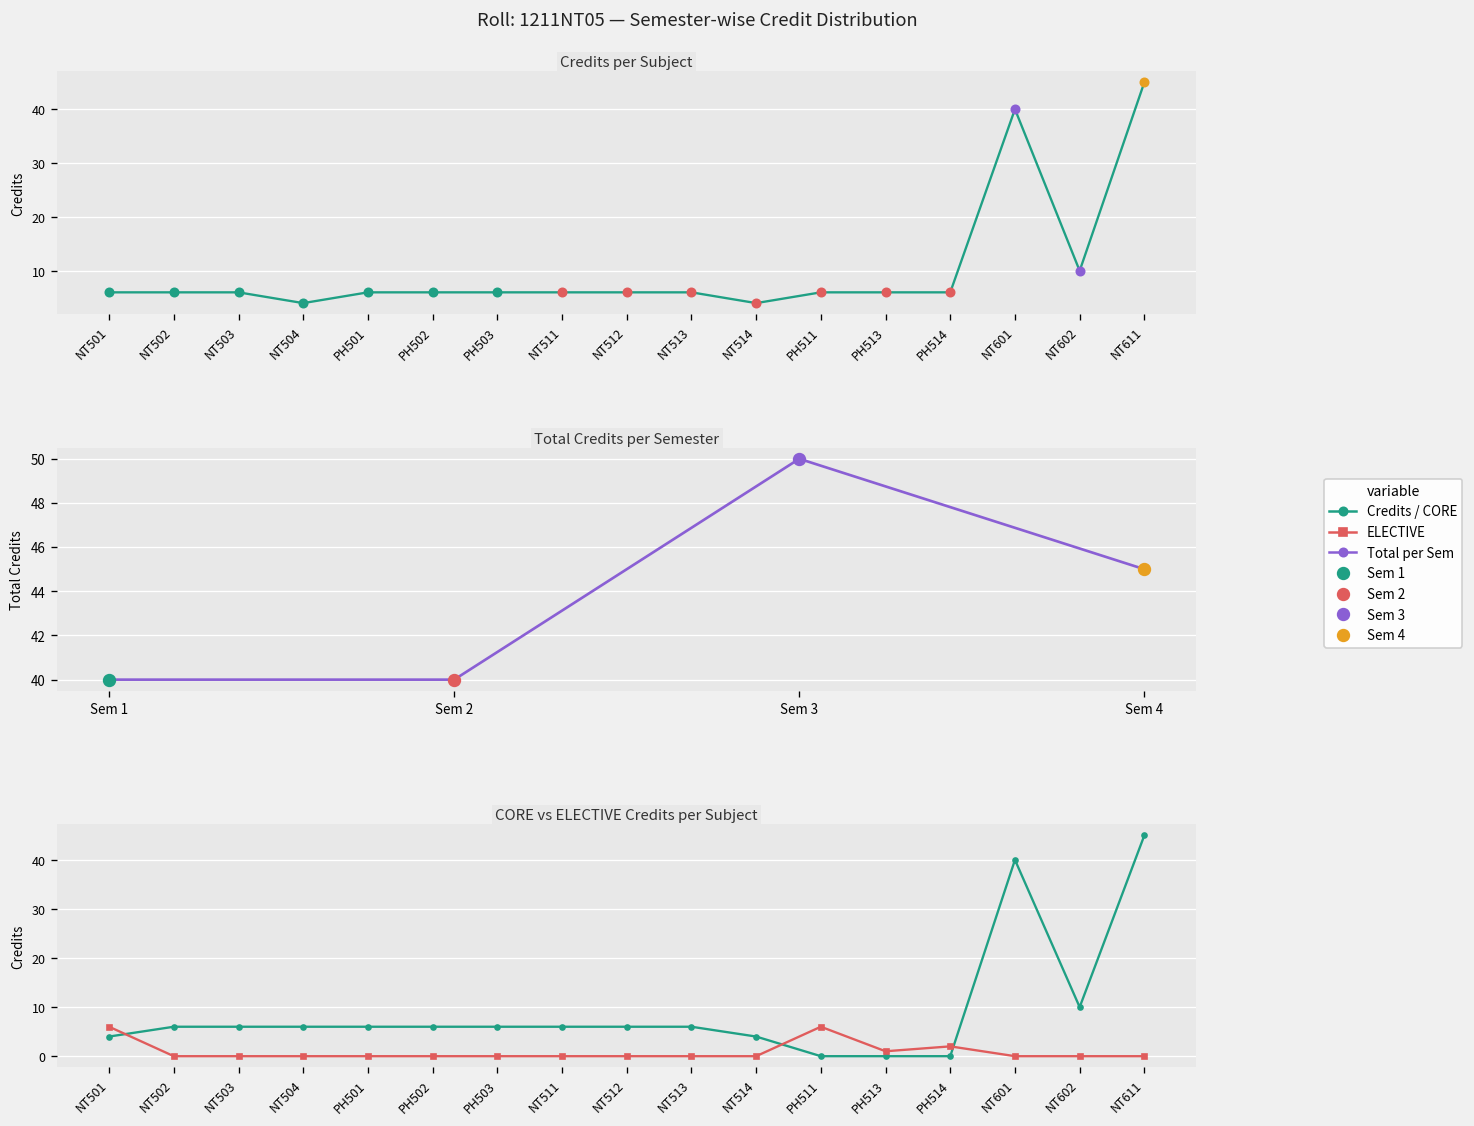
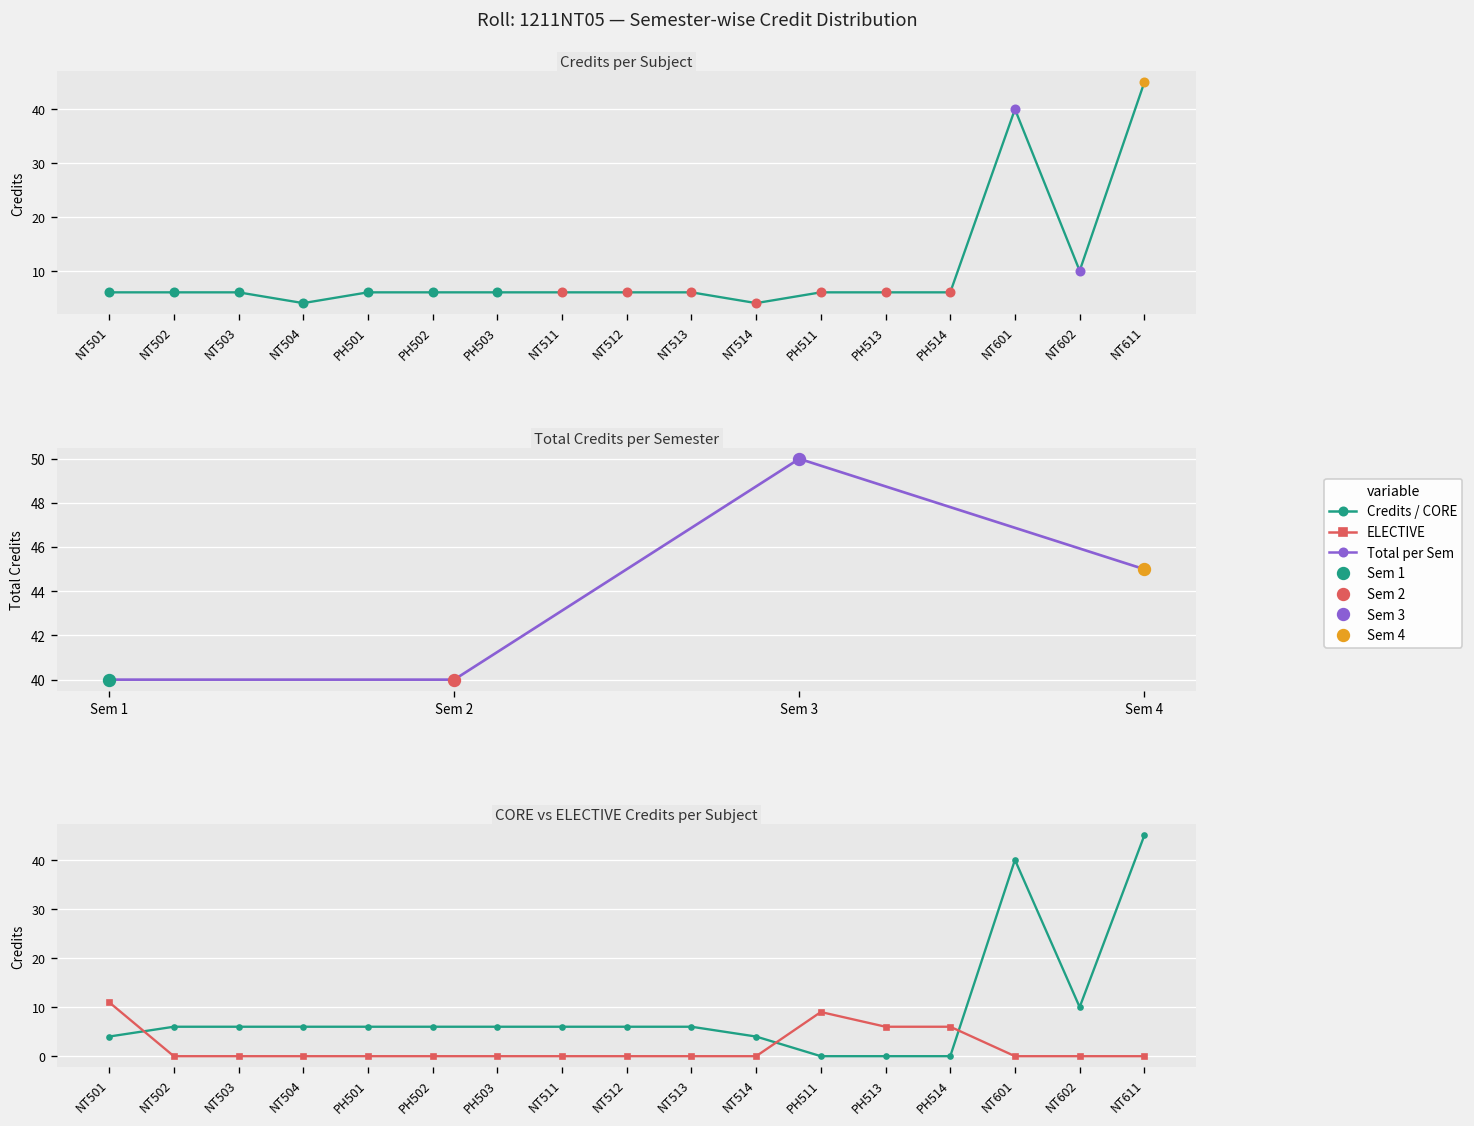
CORE vs ELECTIVE Credits per Subject, ELECTIVE, NT501: 6 -> 11
CORE vs ELECTIVE Credits per Subject, ELECTIVE, PH511: 6 -> 9
CORE vs ELECTIVE Credits per Subject, ELECTIVE, PH513: 1 -> 6
CORE vs ELECTIVE Credits per Subject, ELECTIVE, PH514: 2 -> 6
